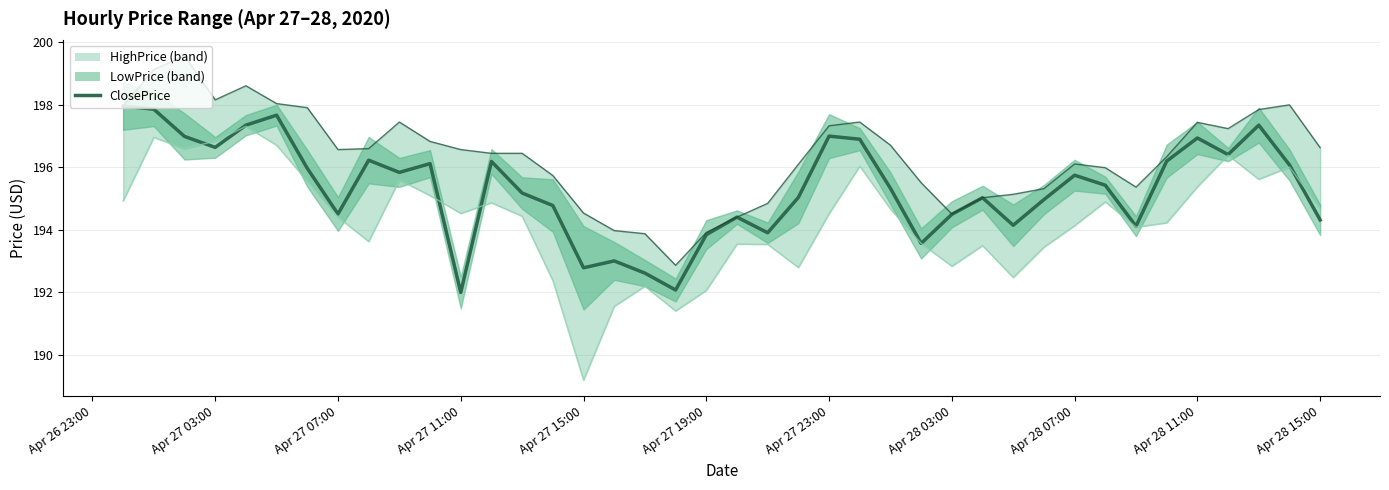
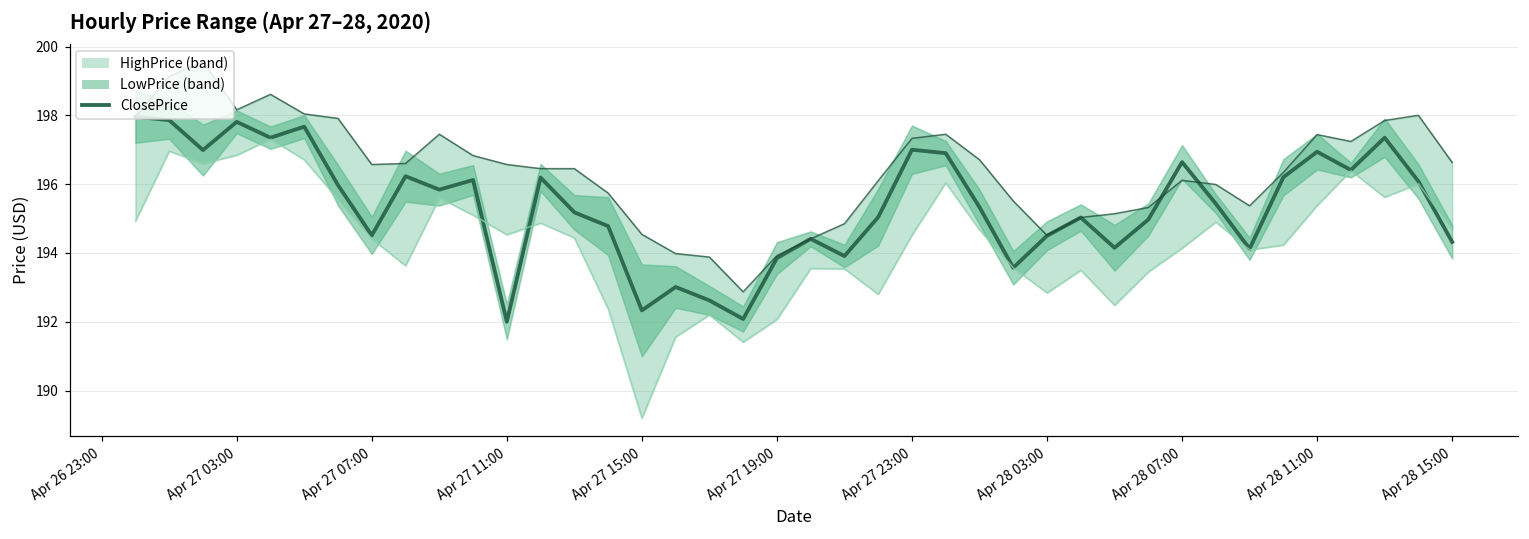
ClosePrice, Apr 27 03:00: 196.6 -> 197.8
ClosePrice, Apr 27 15:00: 192.8 -> 192.3
ClosePrice, Apr 28 07:00: 195.8 -> 196.6
